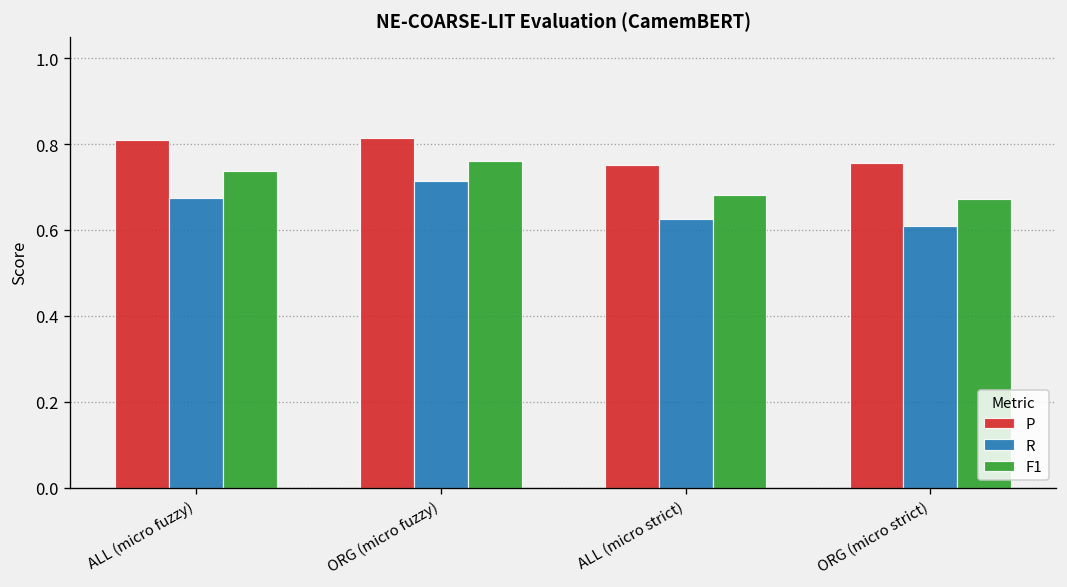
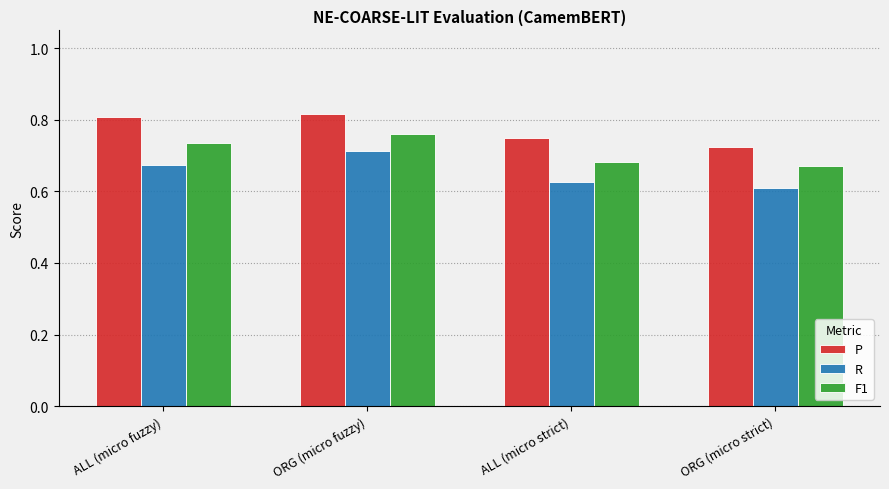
P, ORG (micro strict): 0.76 -> 0.72
